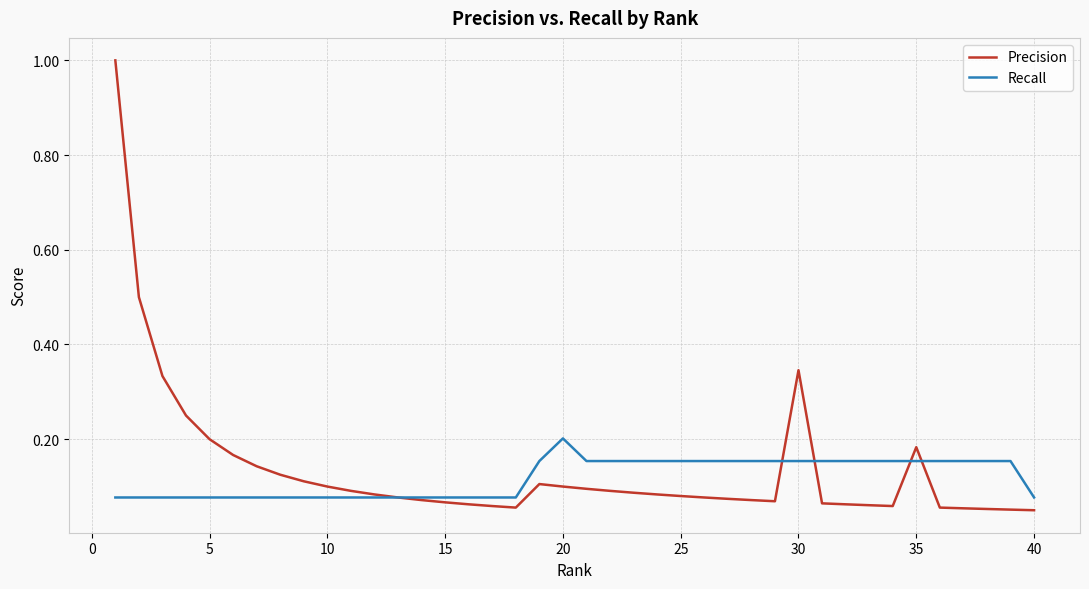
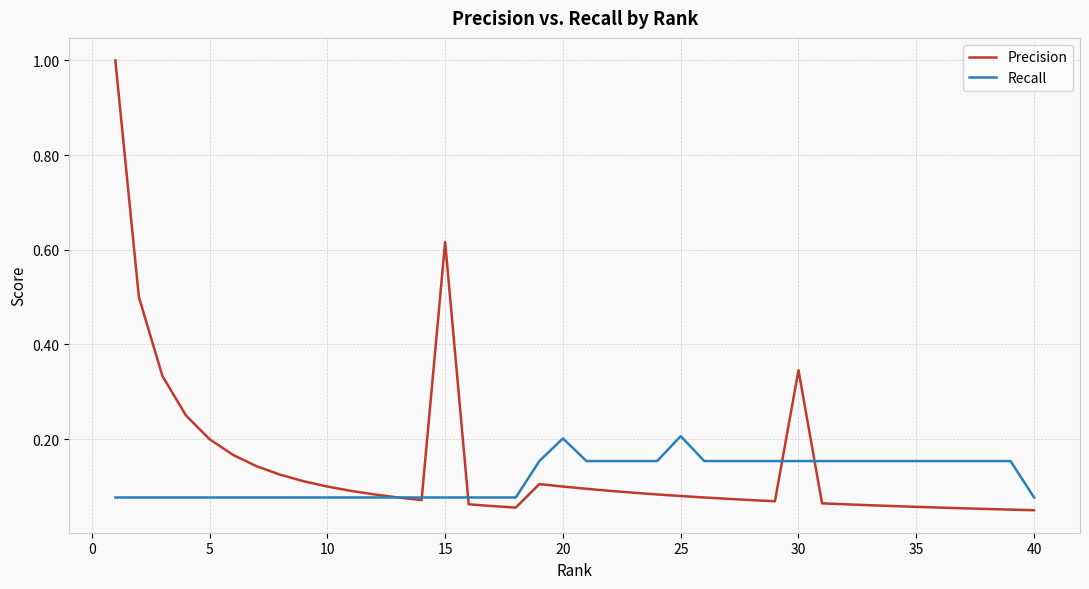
Precision, 15: 0.07 -> 0.62
Recall, 25: 0.15 -> 0.21
Precision, 35: 0.18 -> 0.06
